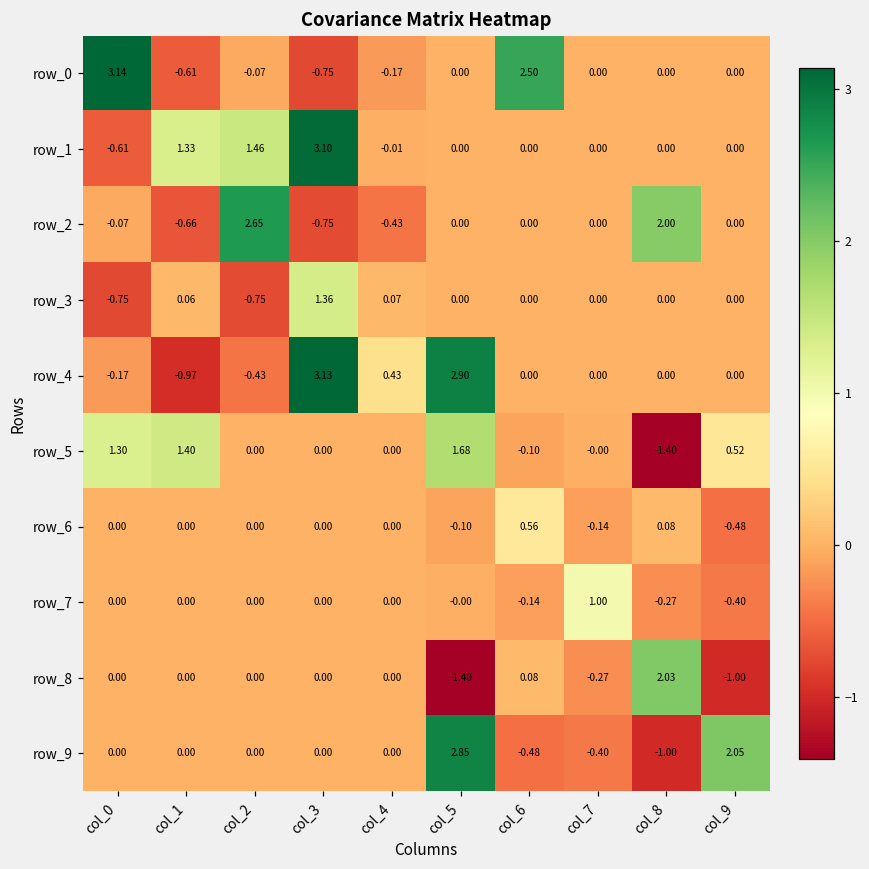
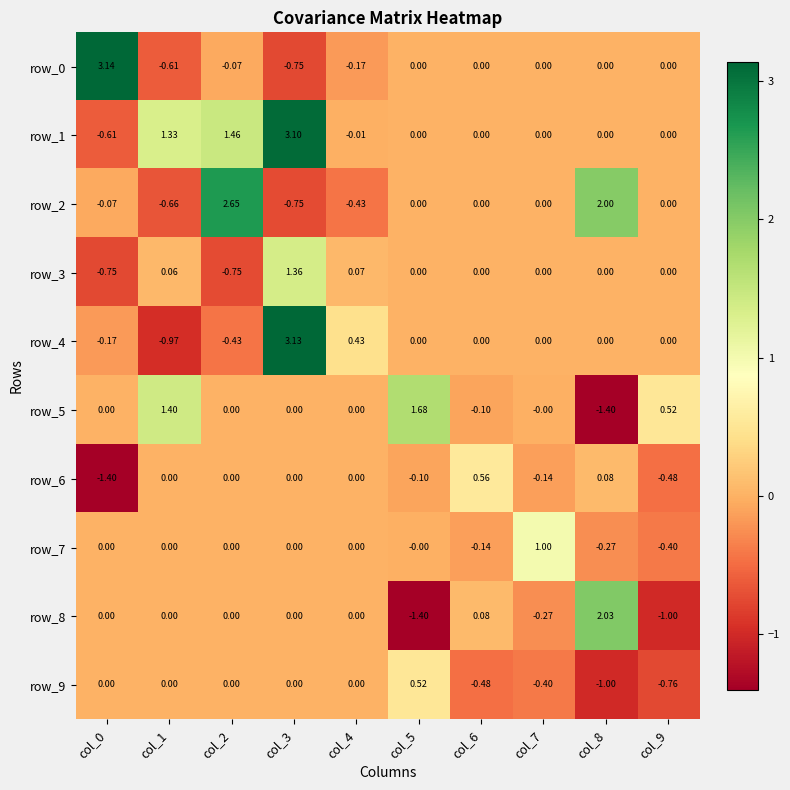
row_0, col_6: 2.50 -> 0.00
row_4, col_5: 2.90 -> 0.00
row_5, col_0: 1.30 -> 0.00
row_6, col_0: 0.00 -> -1.40
row_9, col_5: 2.85 -> 0.52
row_9, col_9: 2.05 -> -0.76
